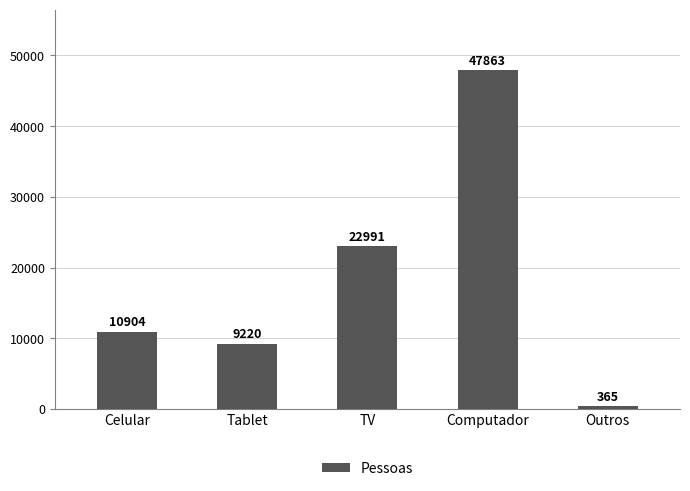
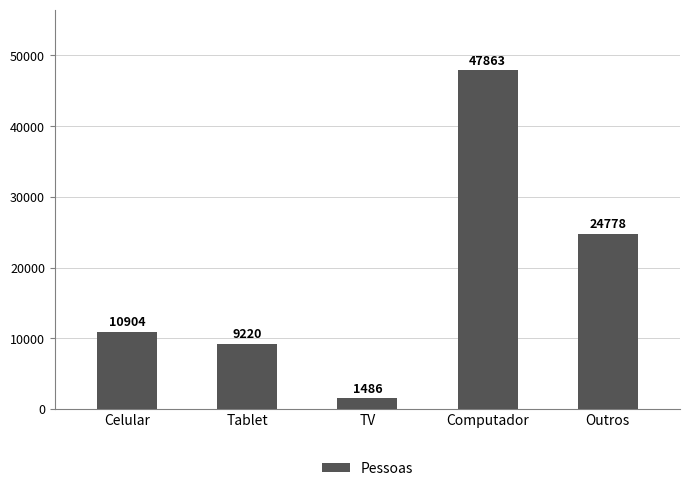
TV: 22991 -> 1486
Outros: 365 -> 24778
